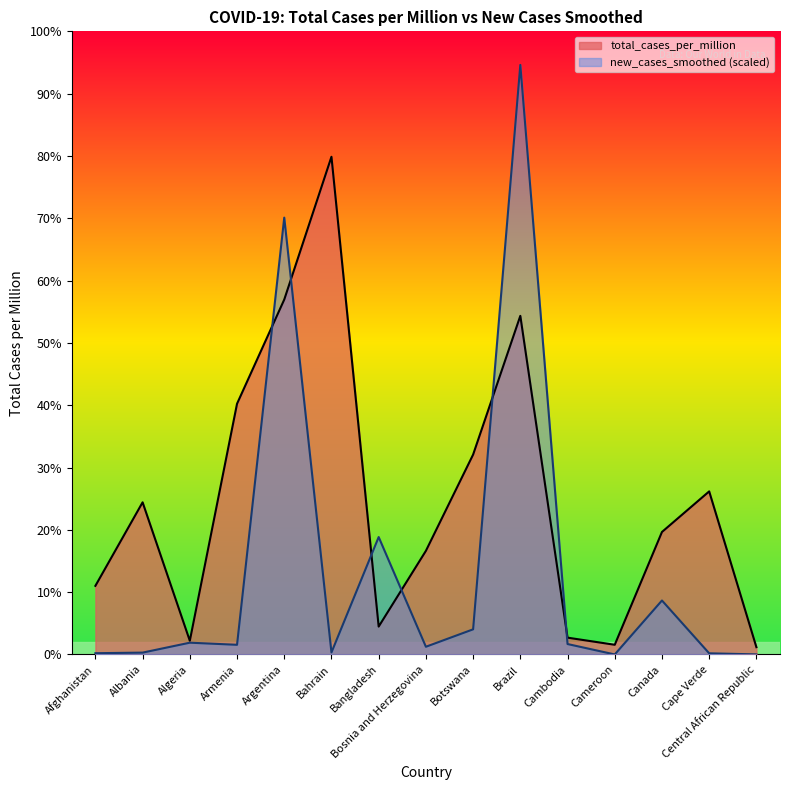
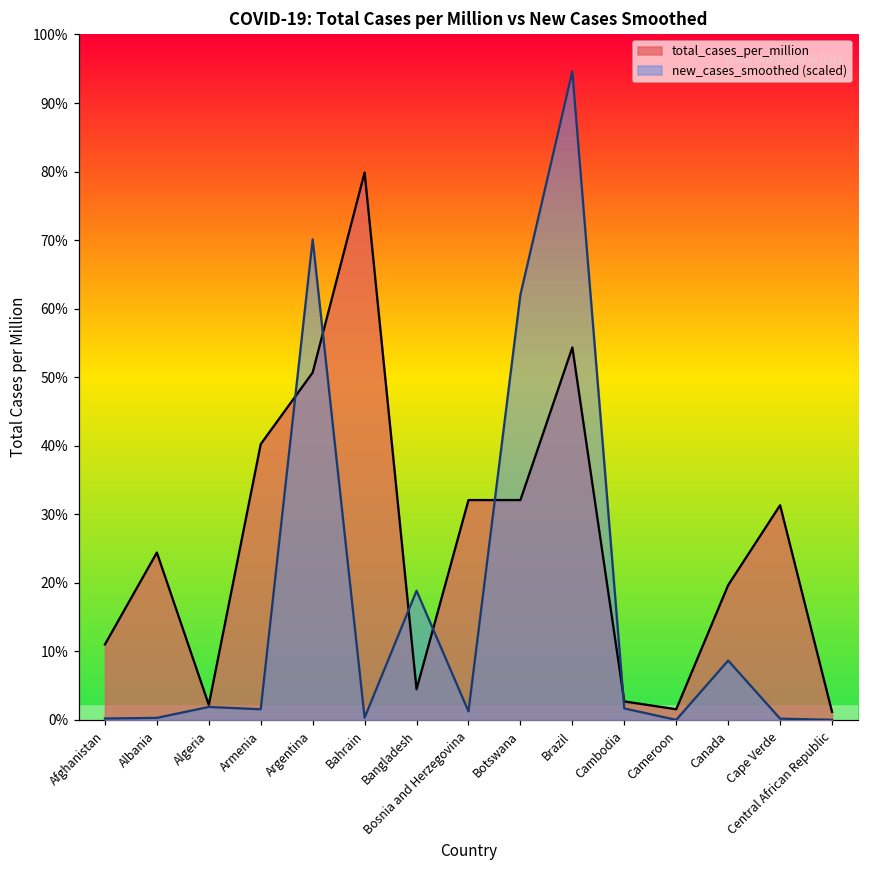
total_cases_per_million, Argentina: 57% -> 51%
total_cases_per_million, Bosnia and Herzegovina: 17% -> 32%
new_cases_smoothed (scaled), Botswana: 4% -> 62%
total_cases_per_million, Cape Verde: 26% -> 31%
